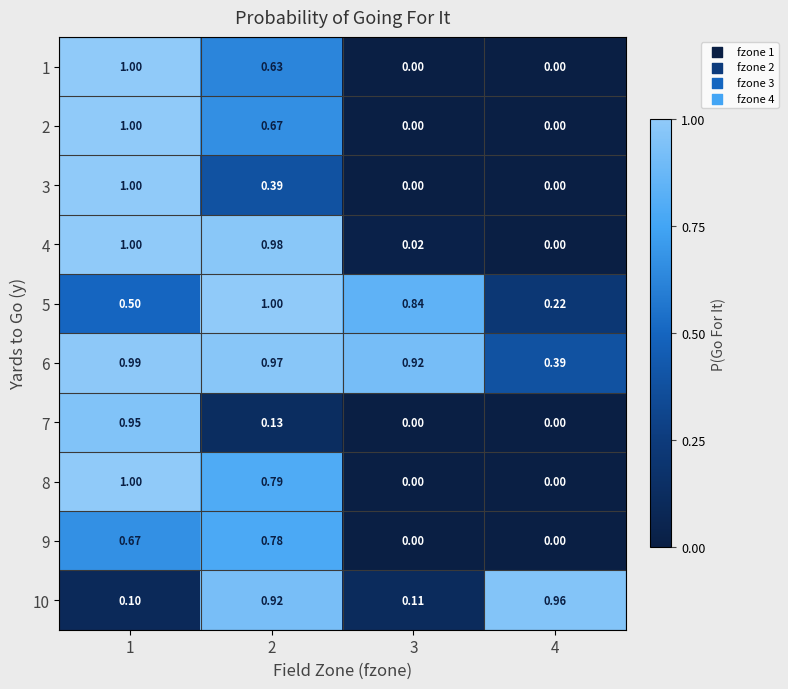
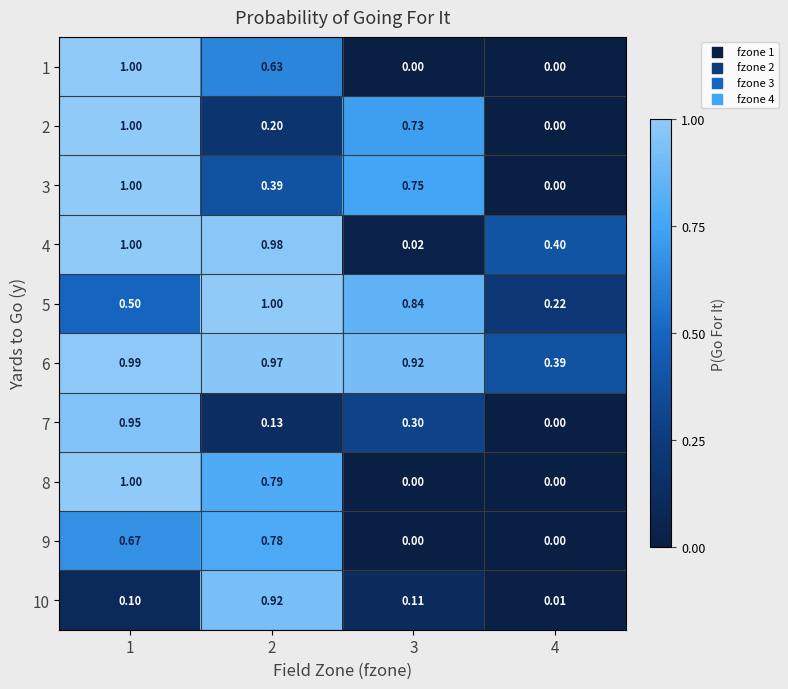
2, 2: 0.67 -> 0.20
2, 3: 0.00 -> 0.73
3, 3: 0.00 -> 0.75
4, 4: 0.00 -> 0.40
7, 3: 0.00 -> 0.30
10, 4: 0.96 -> 0.01
